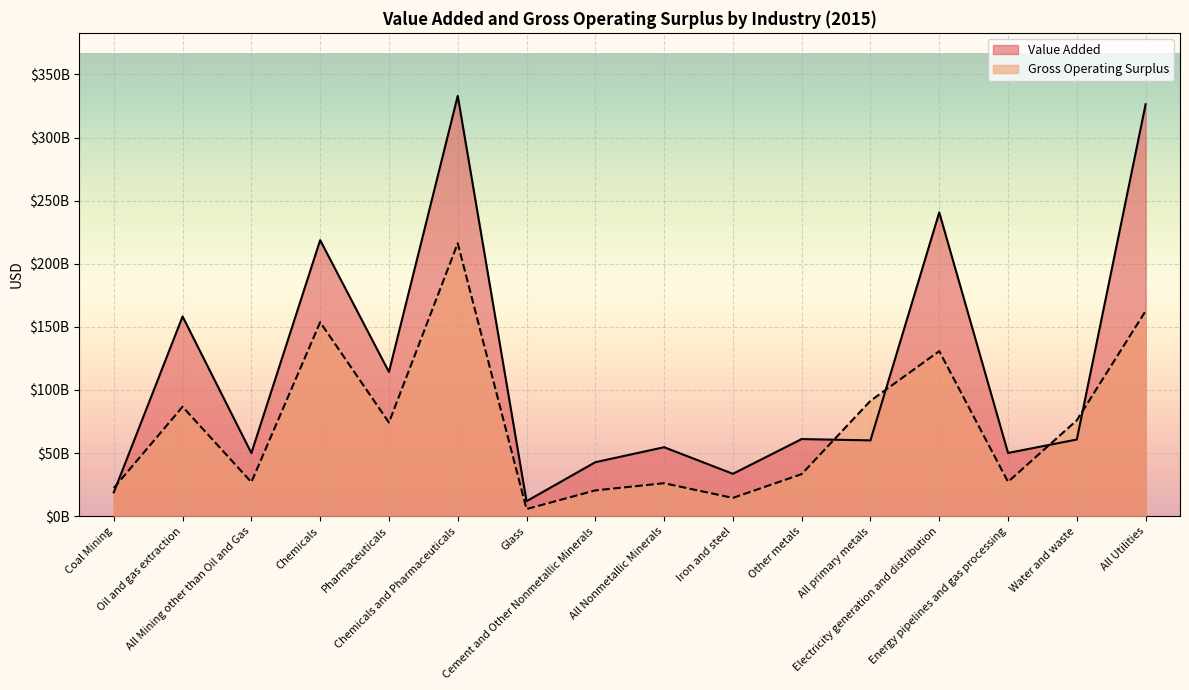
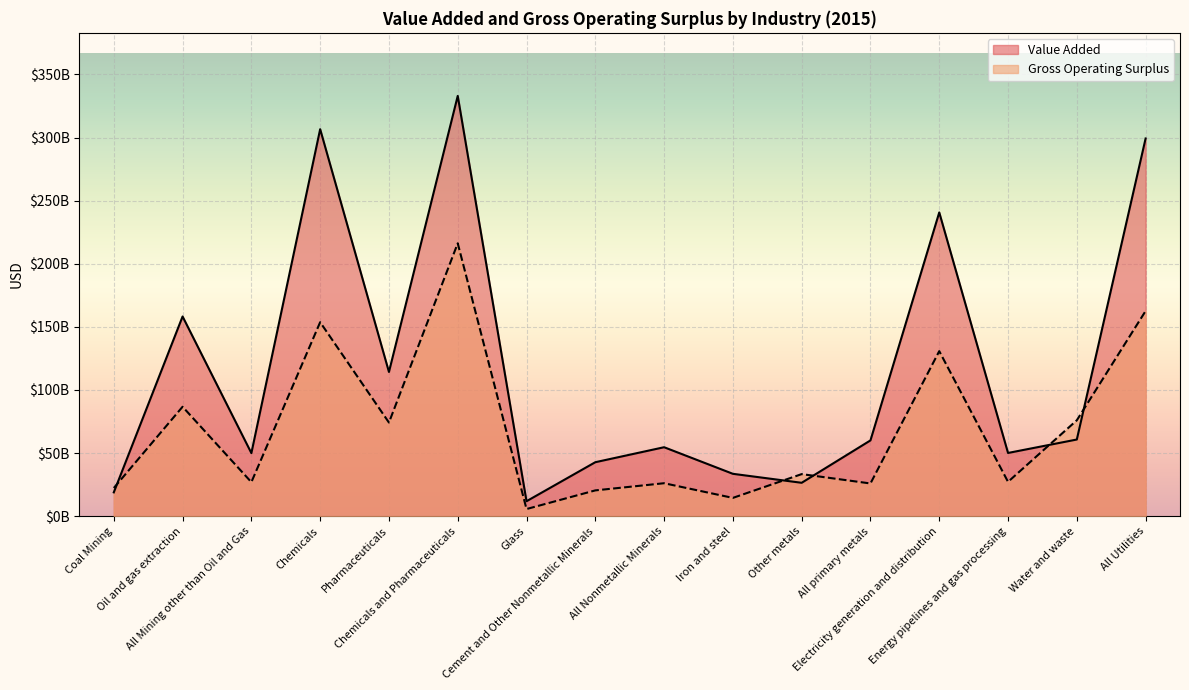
Value Added, Chemicals: $219000000000 -> $307000000000
Value Added, Other metals: $61000000000 -> $26000000000
Gross Operating Surplus, All primary metals: $91000000000 -> $26000000000
Value Added, All Utilities: $326000000000 -> $299000000000
